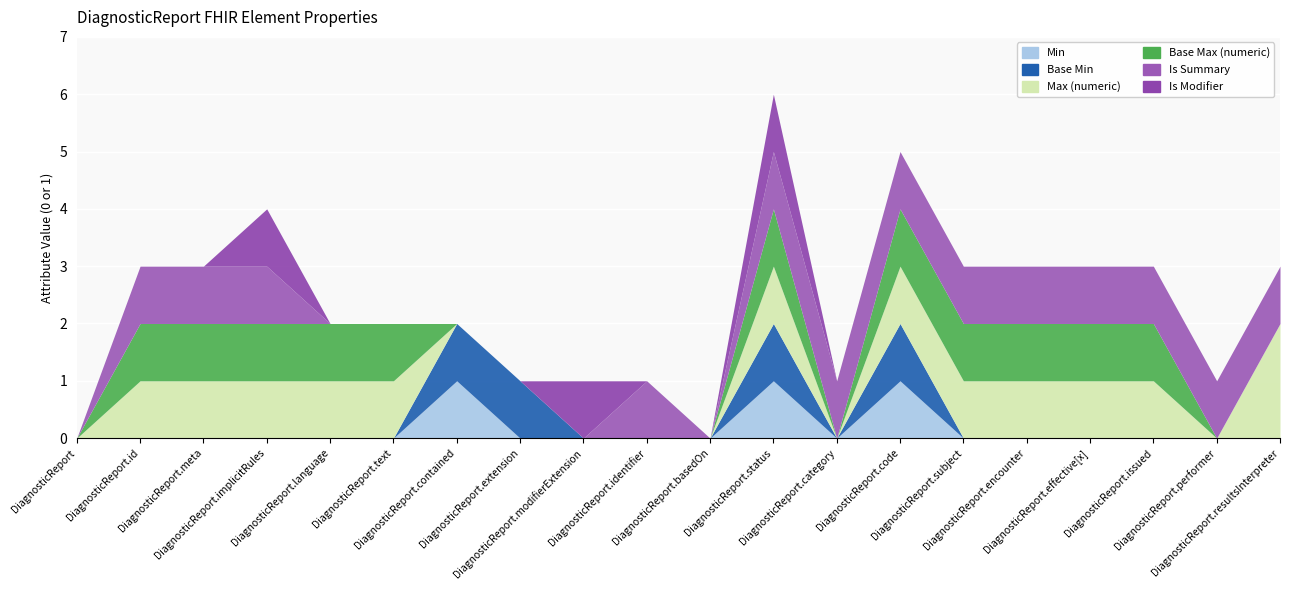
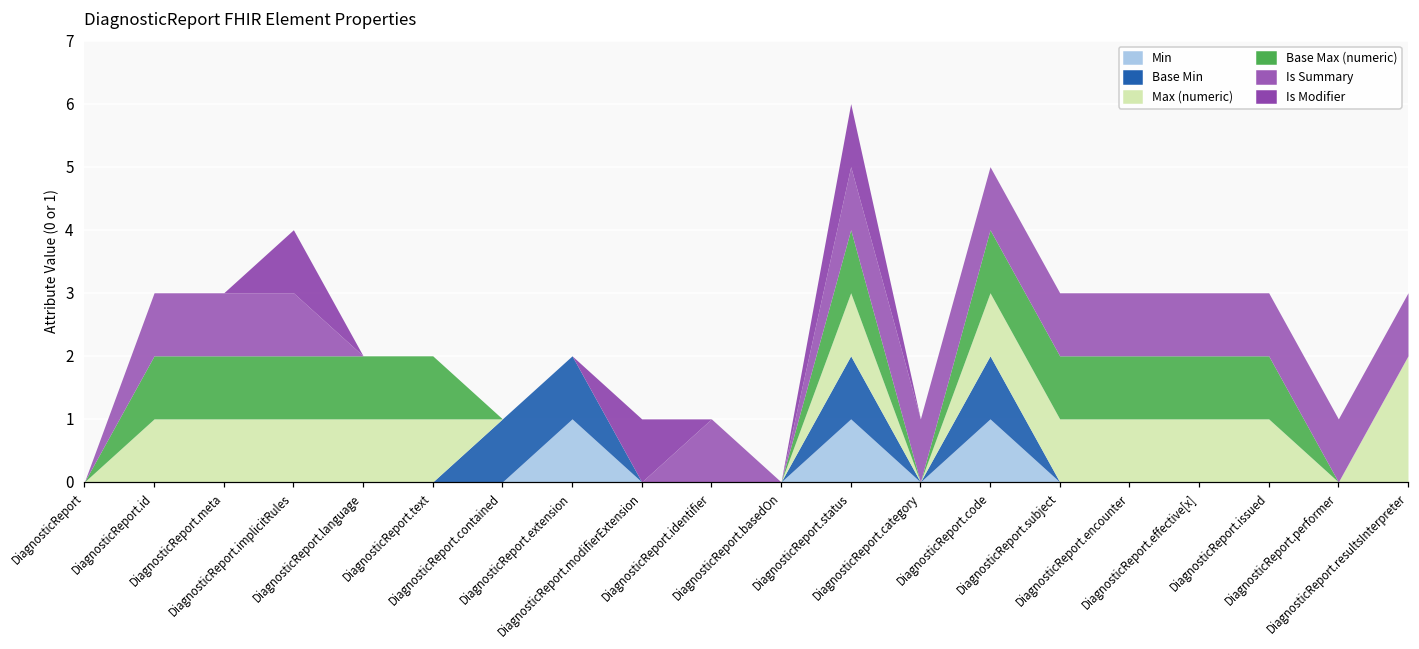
Min, DiagnosticReport.contained: 1 -> 0
Min, DiagnosticReport.extension: 0 -> 1
